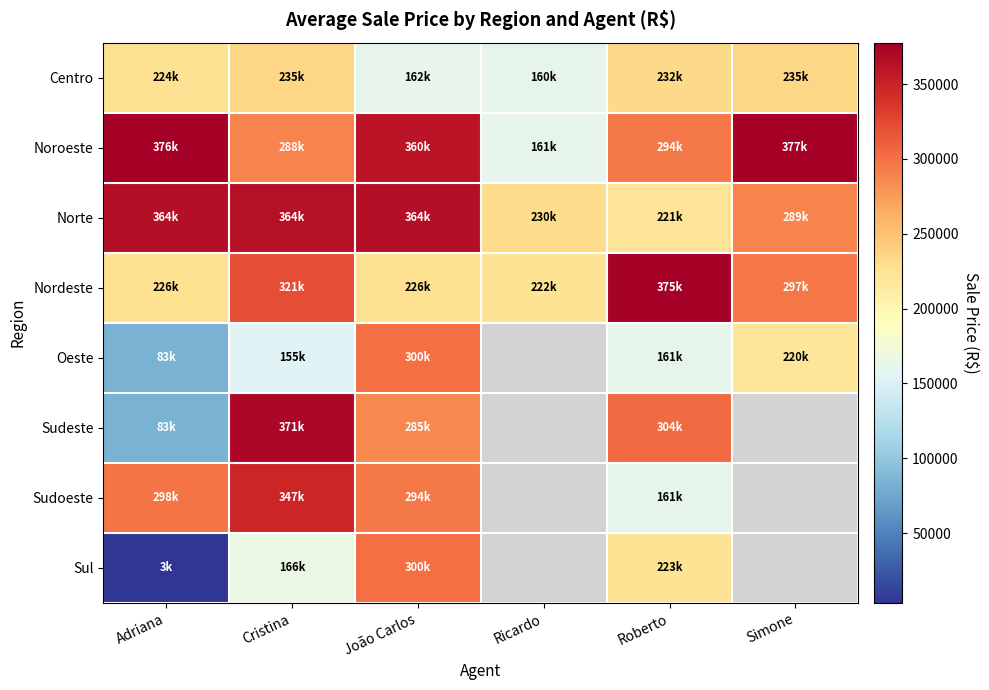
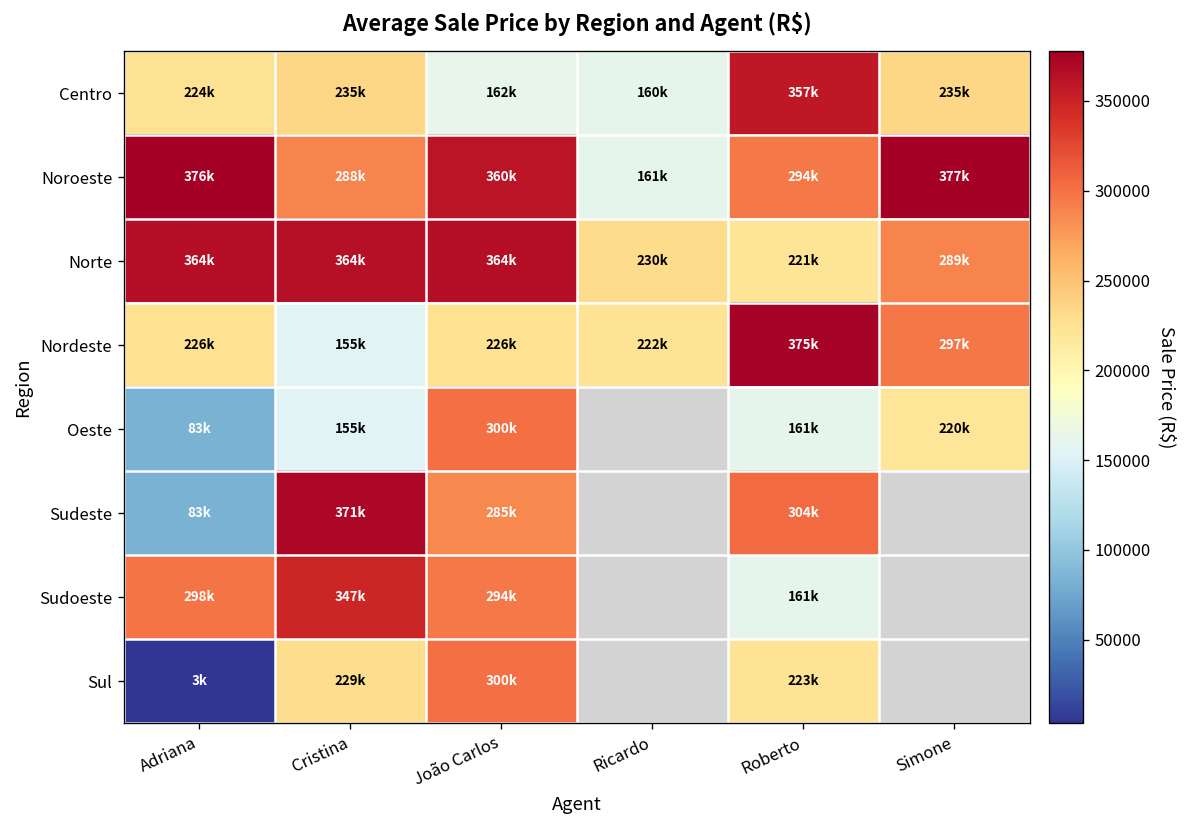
Centro, Roberto: 232k -> 357k
Nordeste, Cristina: 321k -> 155k
Sul, Cristina: 166k -> 229k
